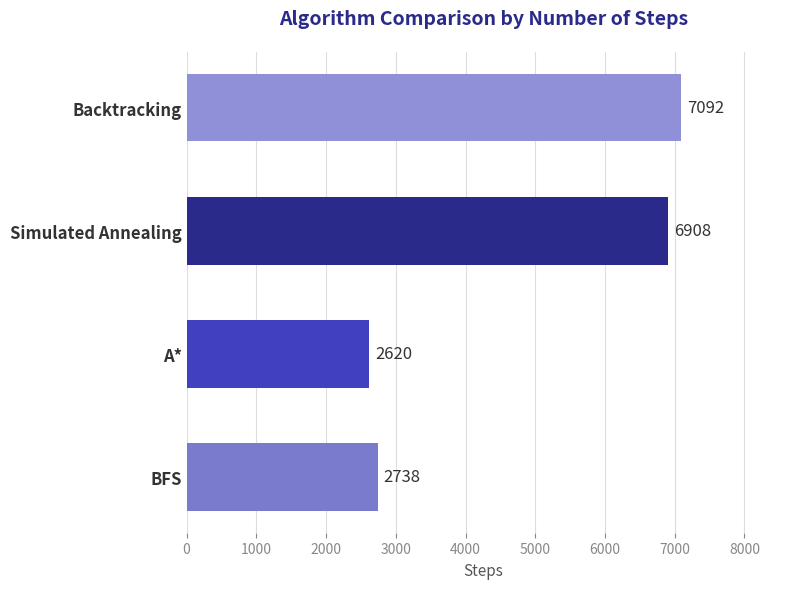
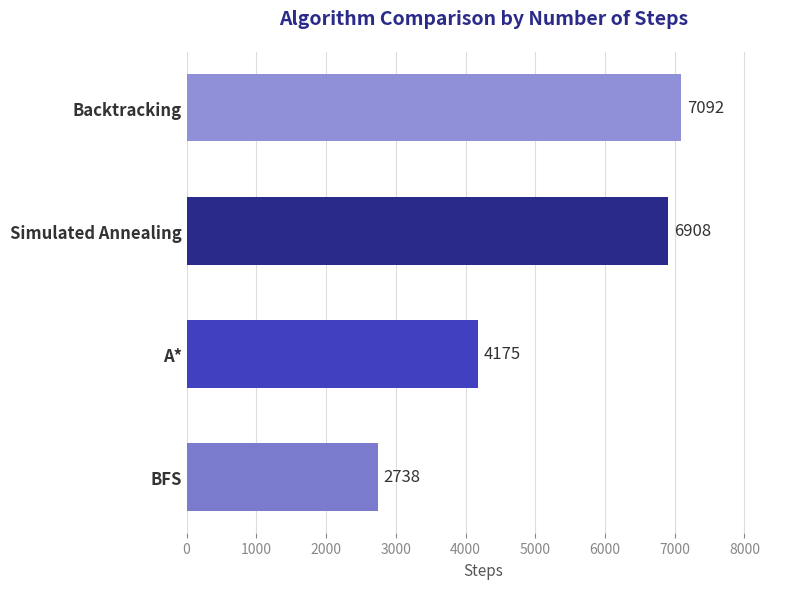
A*: 2620 -> 4175
